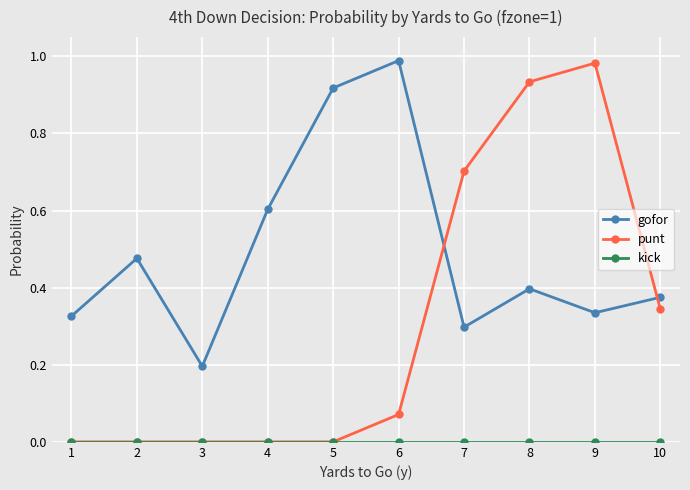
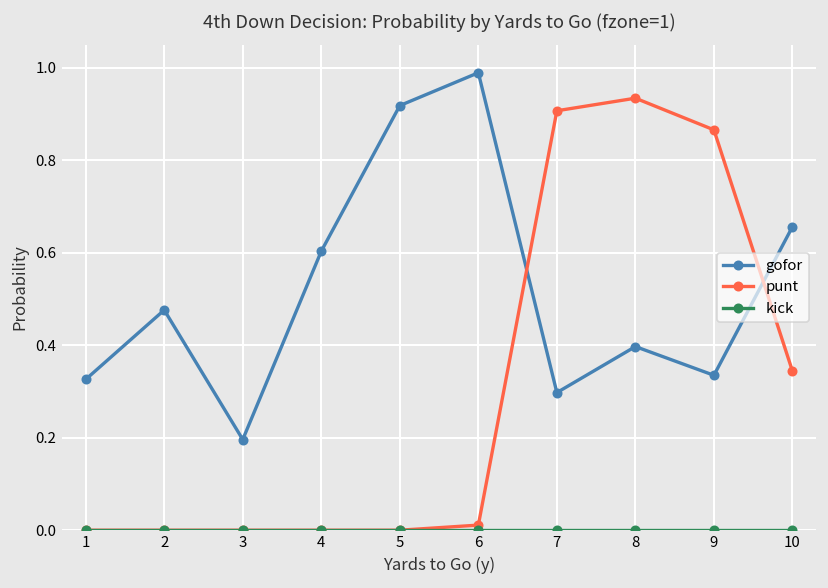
punt, 6: 0.07 -> 0.01
punt, 7: 0.70 -> 0.91
punt, 9: 0.98 -> 0.87
gofor, 10: 0.38 -> 0.66
